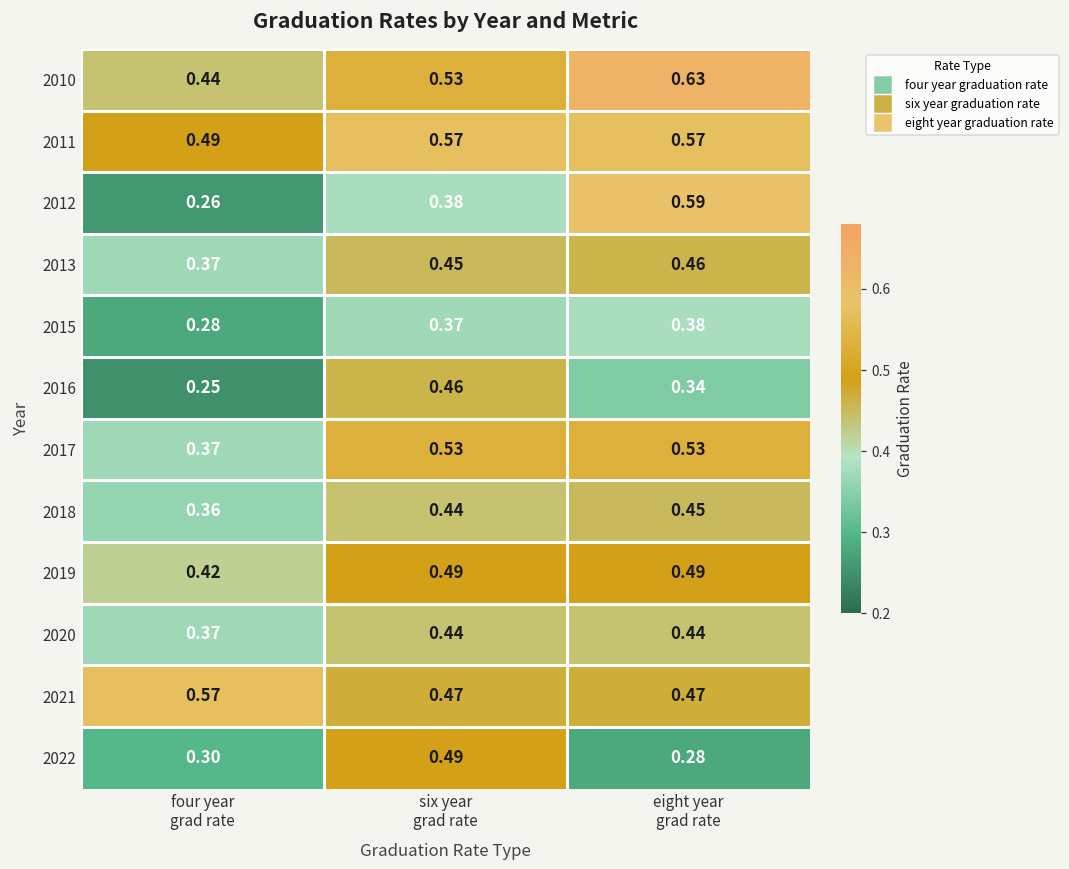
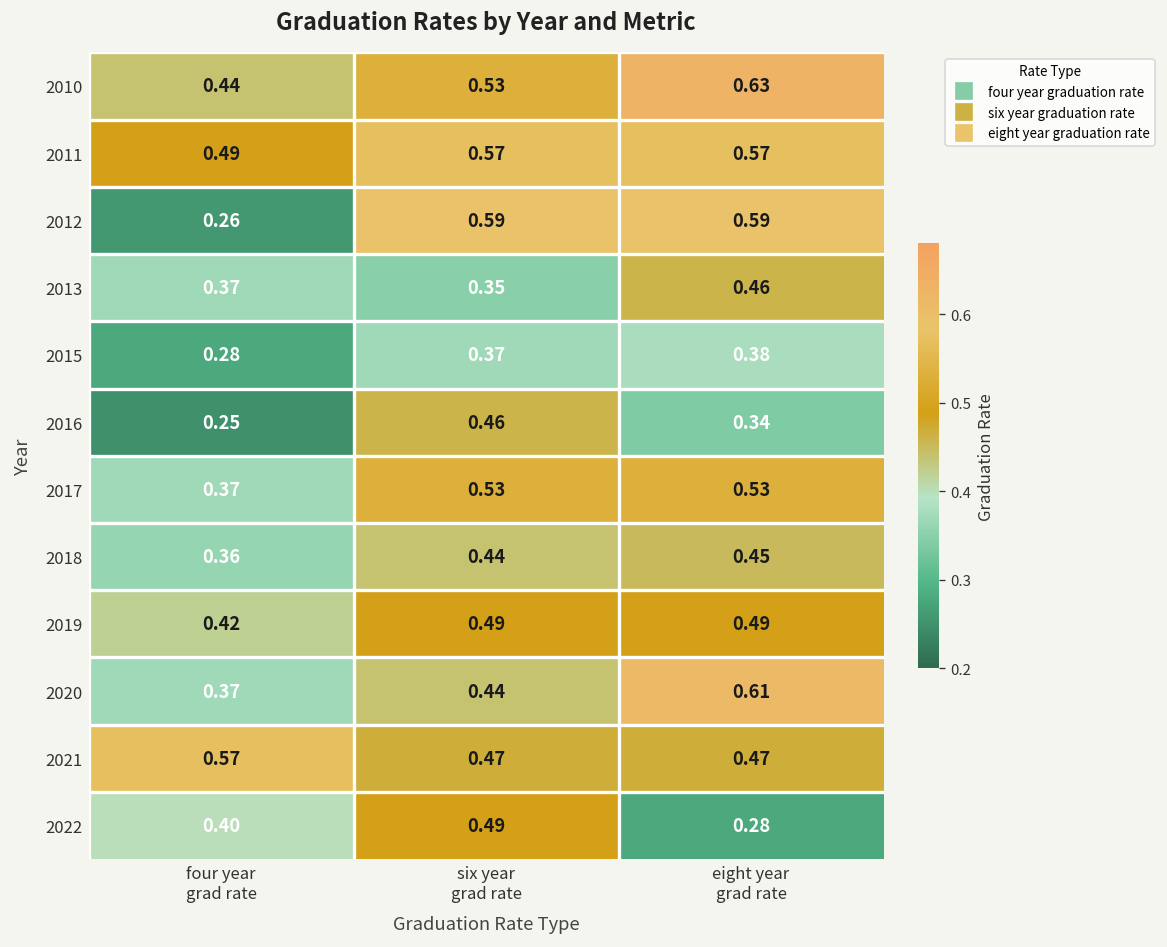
2012, six year grad rate: 0.38 -> 0.59
2013, six year grad rate: 0.45 -> 0.35
2020, eight year grad rate: 0.44 -> 0.61
2022, four year grad rate: 0.30 -> 0.40
